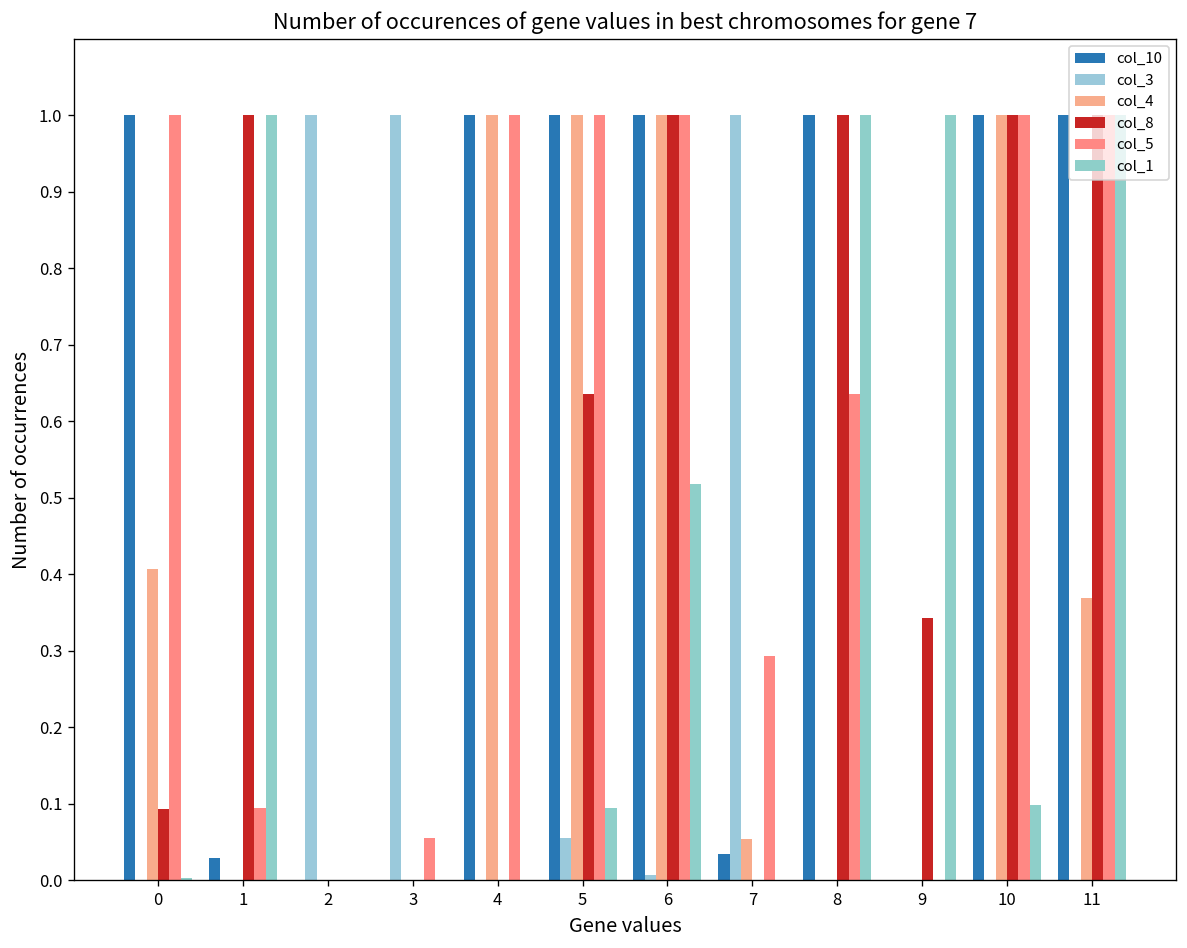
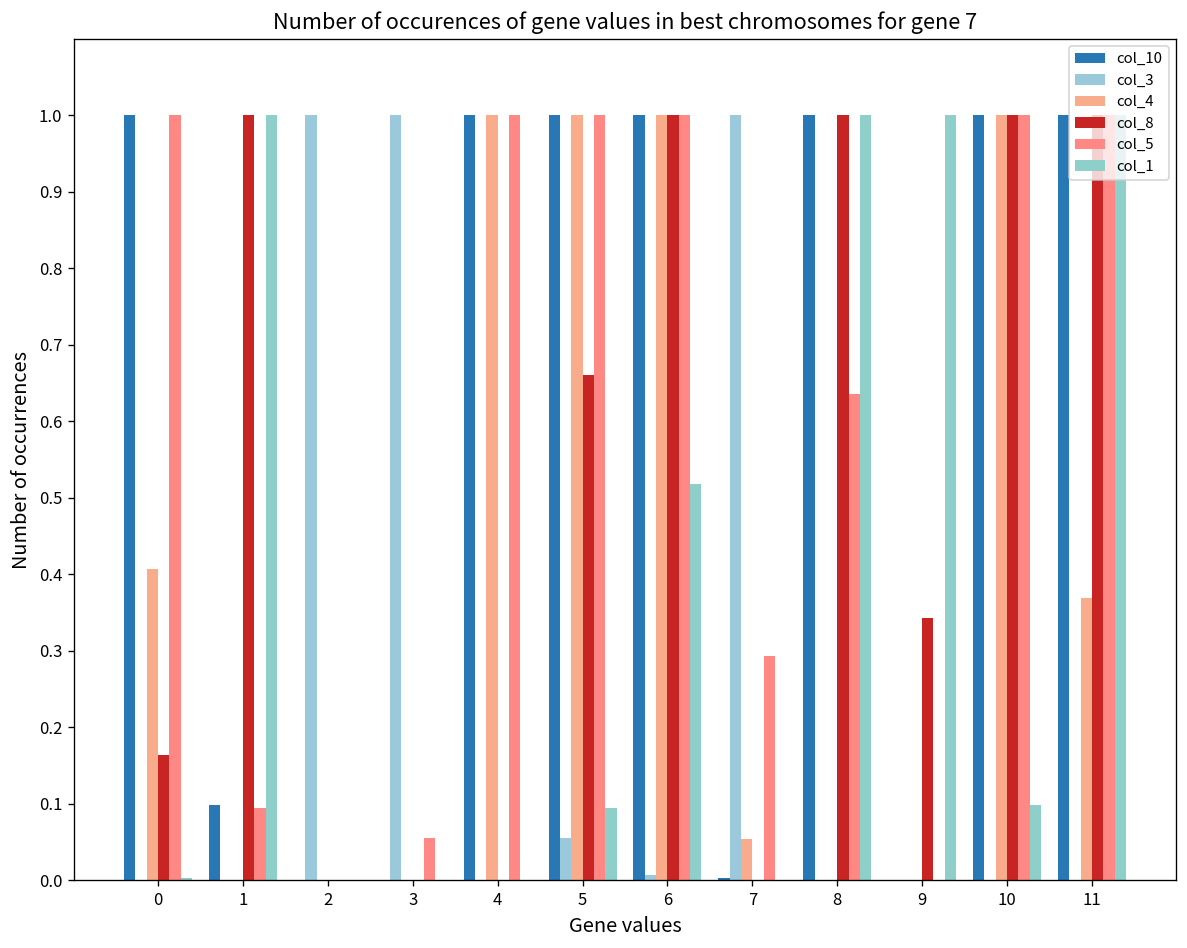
col_8, 0: 0.09 -> 0.16
col_10, 1: 0.03 -> 0.10
col_8, 5: 0.64 -> 0.66
col_10, 7: 0.03 -> 0.00
